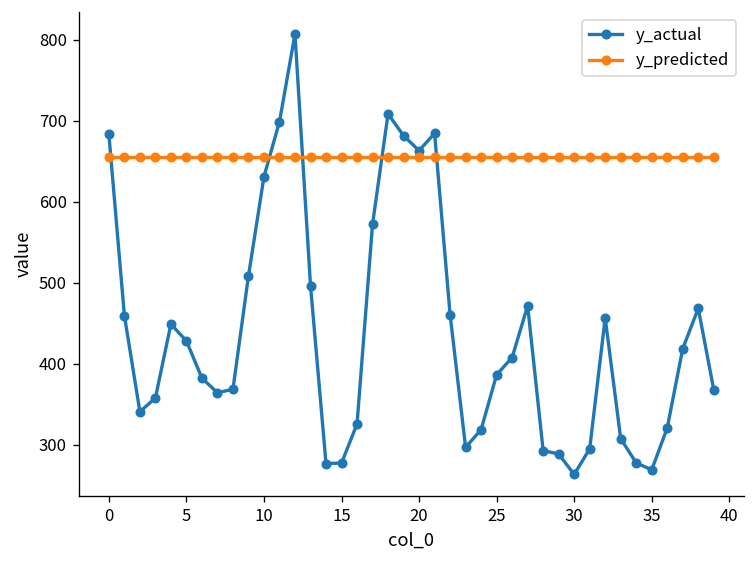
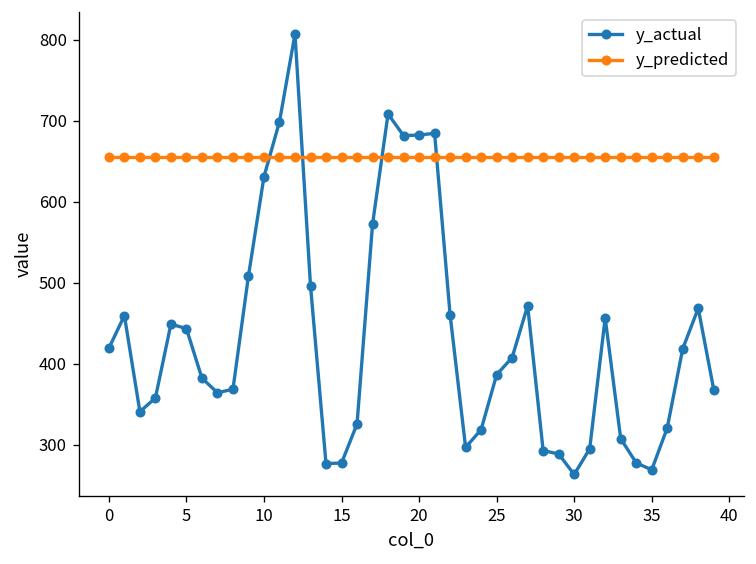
y_actual, 0: 680 -> 420
y_actual, 5: 430 -> 440
y_actual, 20: 660 -> 680
